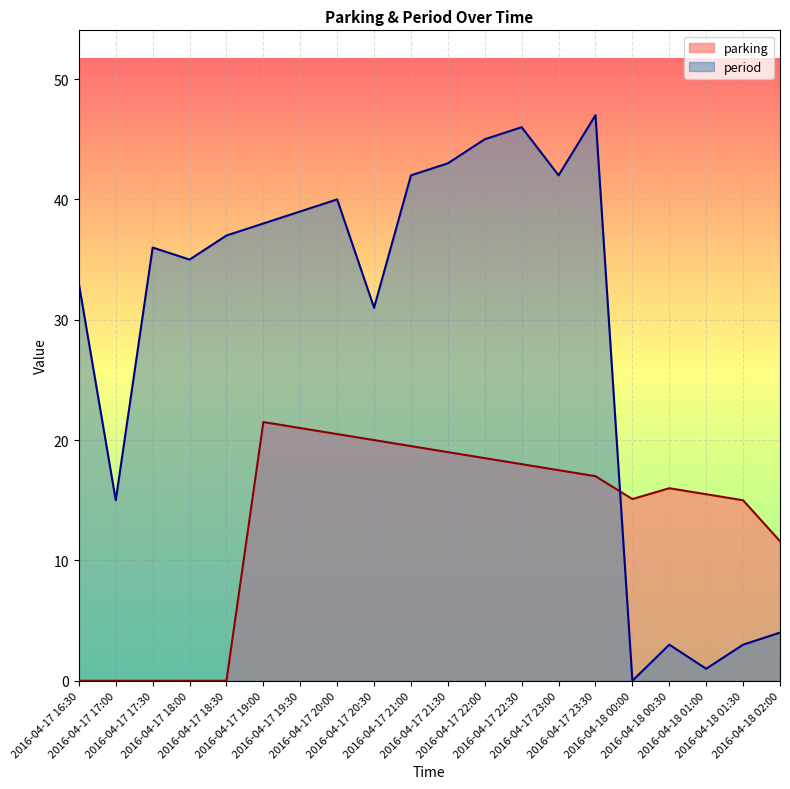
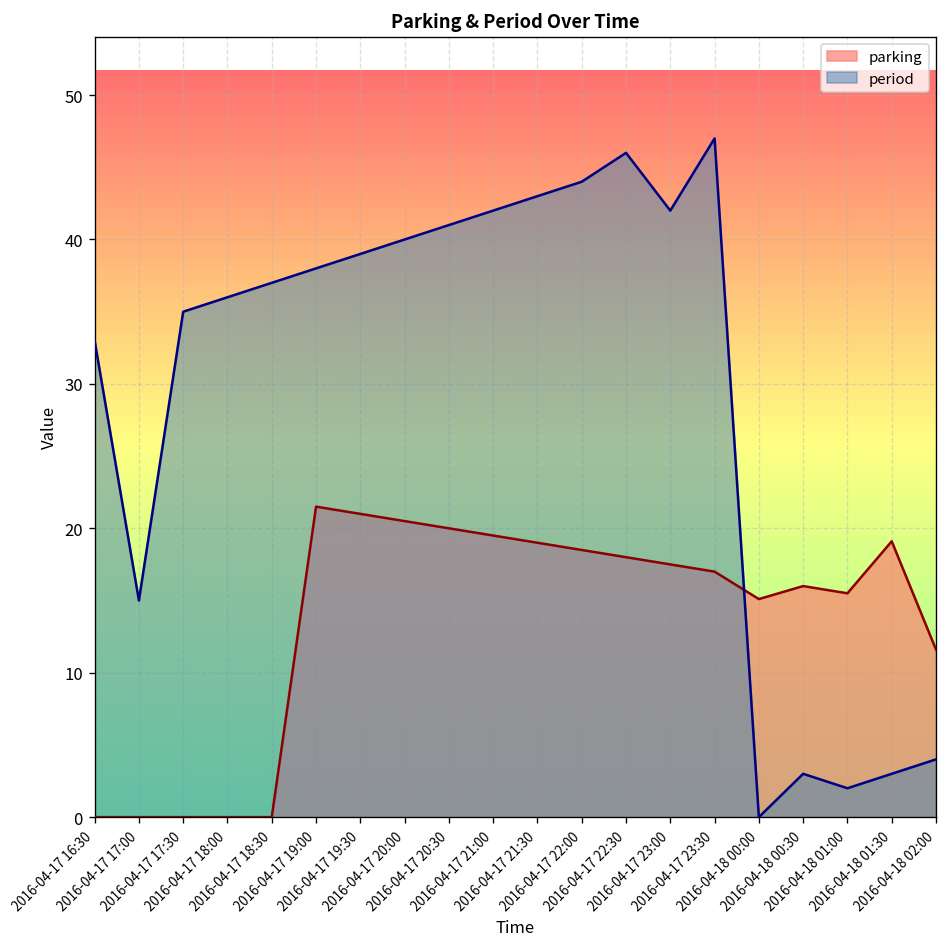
period, 2016-04-17 17:30: 36 -> 35
period, 2016-04-17 18:00: 35 -> 36
period, 2016-04-17 20:30: 31 -> 41
period, 2016-04-17 22:00: 45 -> 44
period, 2016-04-18 01:00: 1 -> 2
parking, 2016-04-18 01:30: 15.0 -> 19.1
